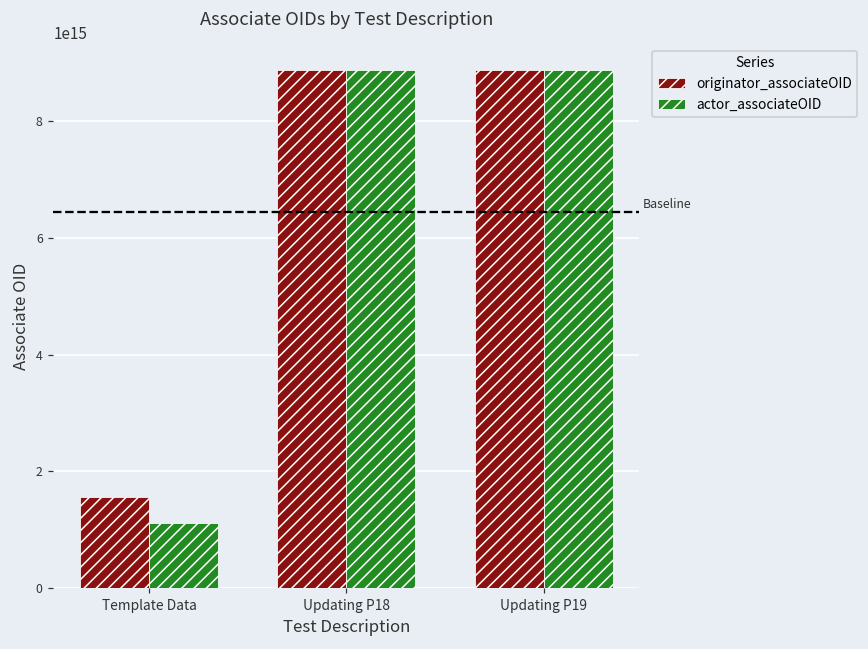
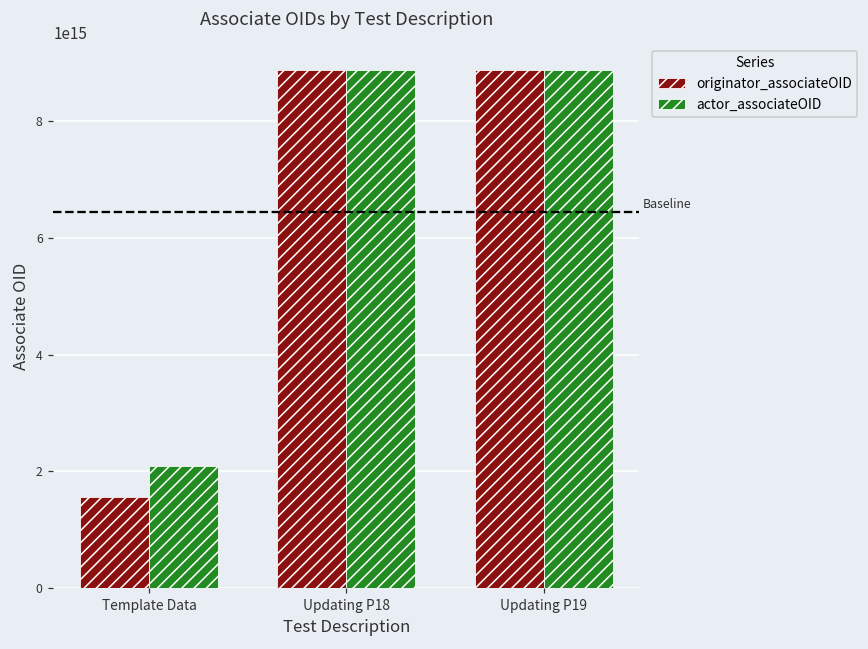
actor_associateOID, Template Data: 1100000000000000 -> 2100000000000000
